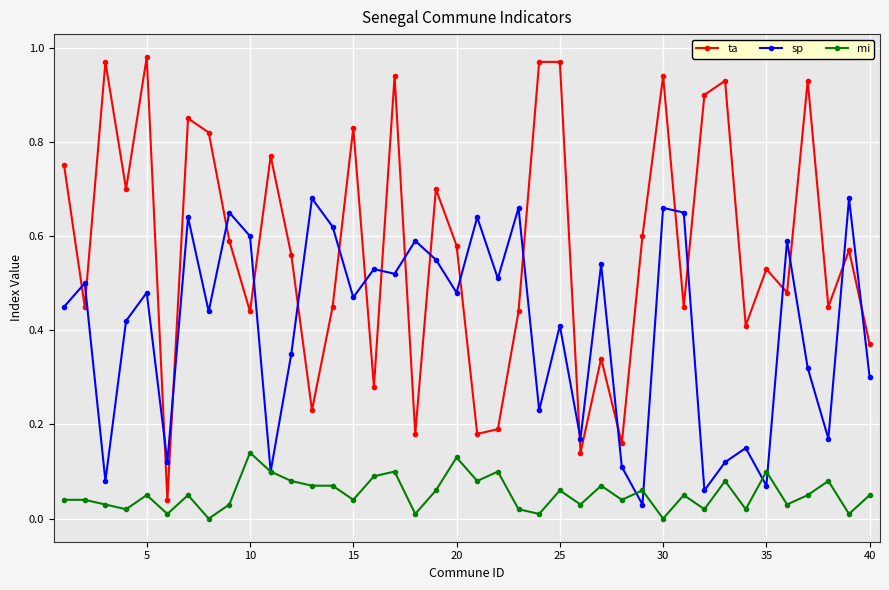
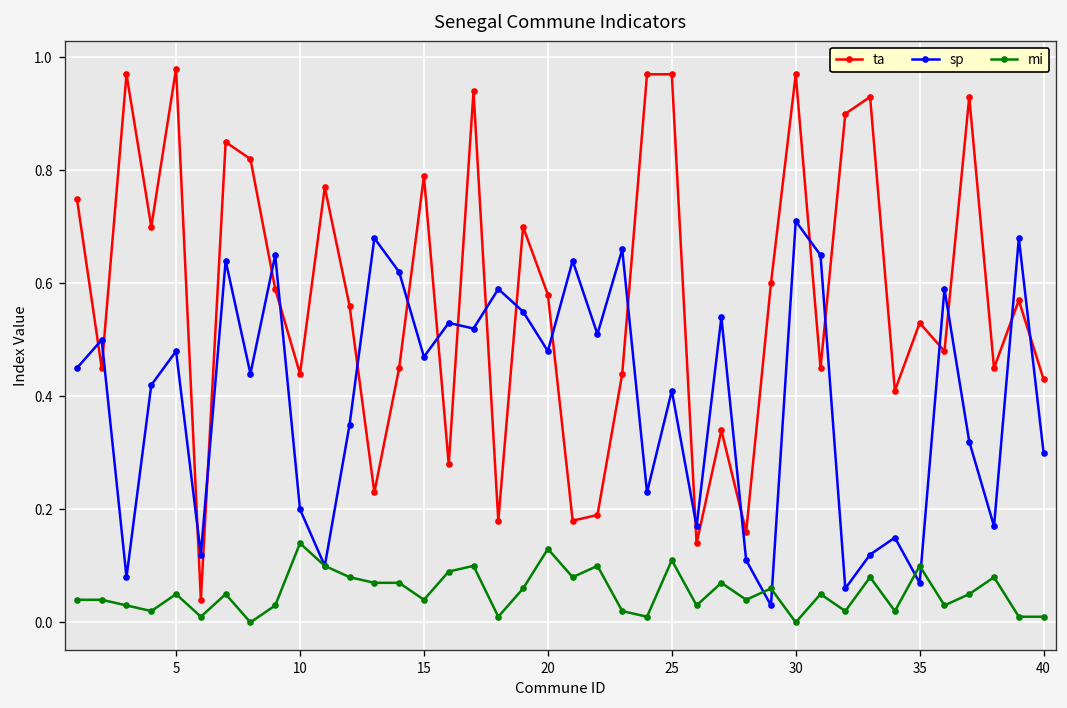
sp, 10: 0.6 -> 0.2
ta, 15: 0.83 -> 0.79
mi, 25: 0.06 -> 0.11
ta, 30: 0.94 -> 0.97
sp, 30: 0.66 -> 0.71
ta, 40: 0.37 -> 0.43
mi, 40: 0.05 -> 0.01
